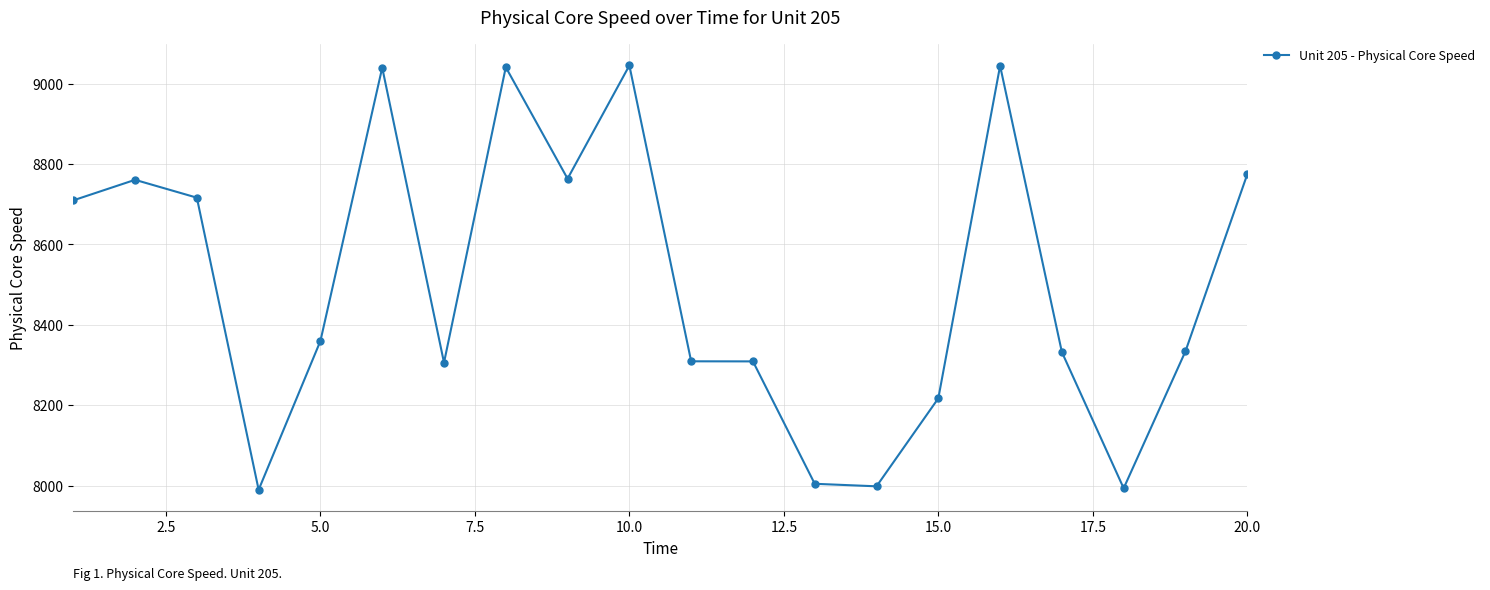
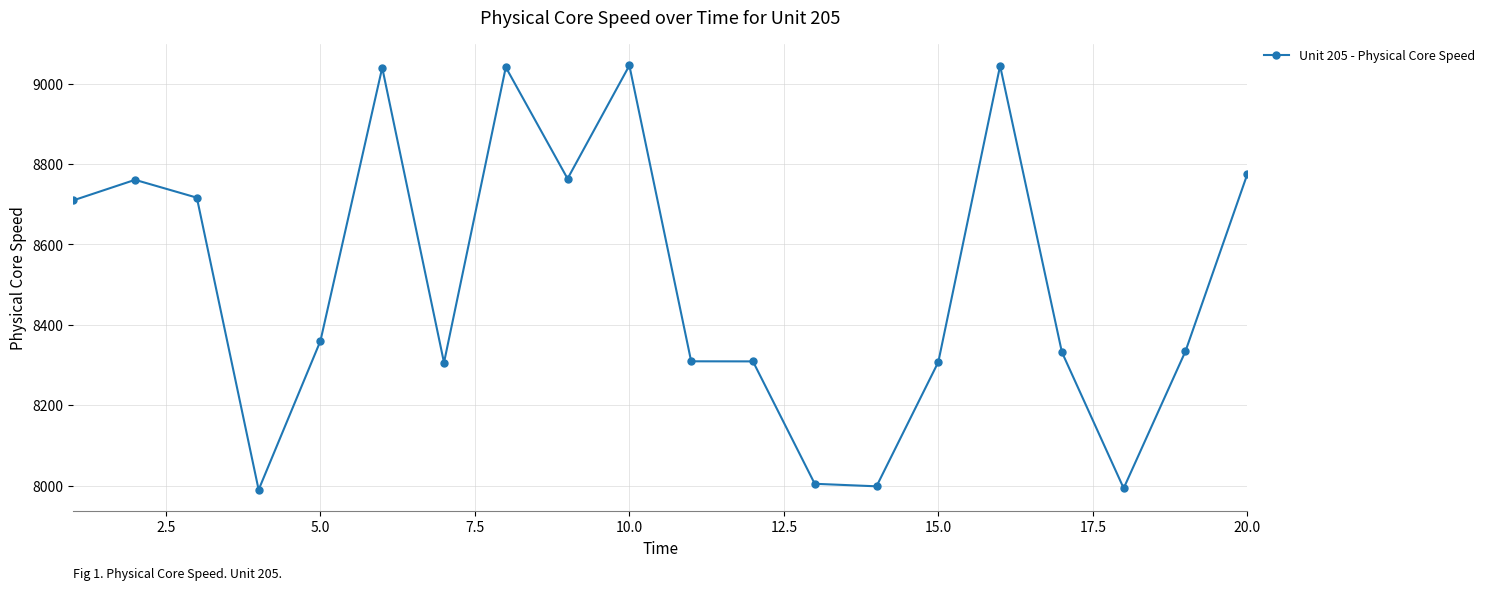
15.0: 8220 -> 8310
